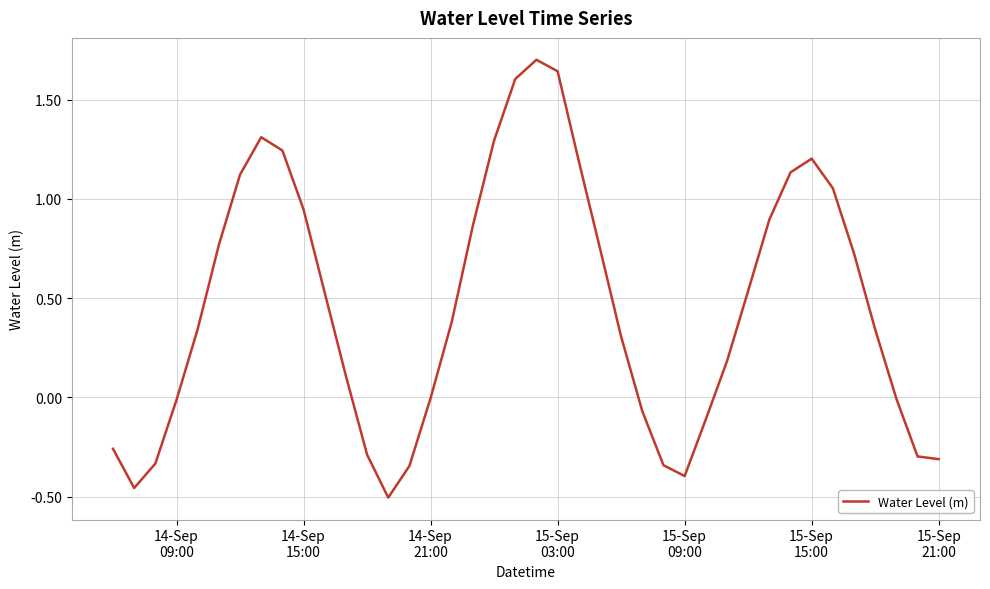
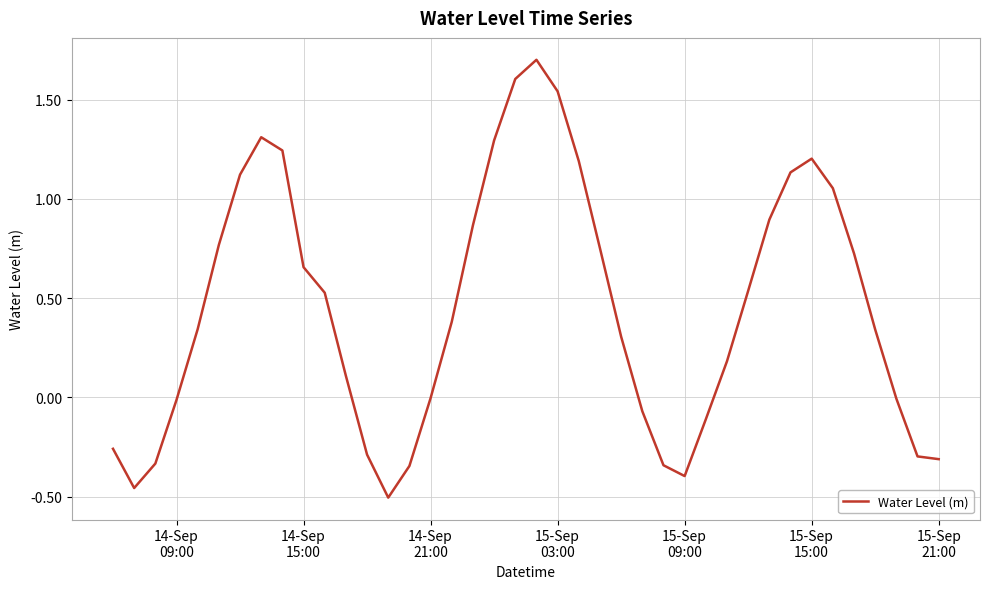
14-Sep 15:00: 0.95 -> 0.66
15-Sep 03:00: 1.64 -> 1.54
